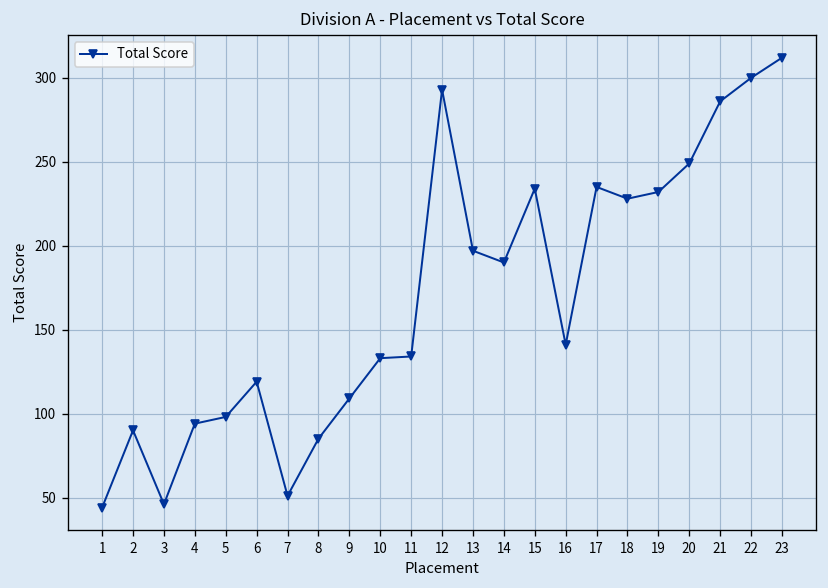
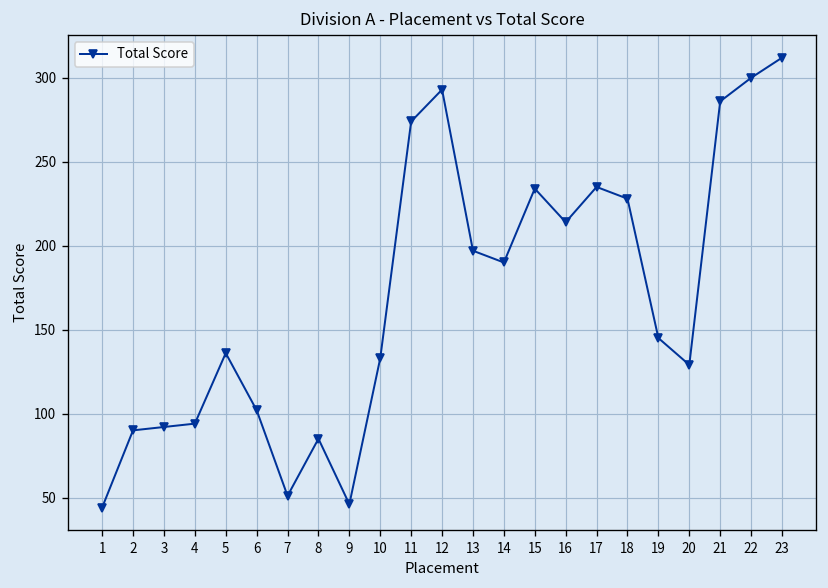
3: 46 -> 92
5: 98 -> 136
6: 119 -> 102
9: 109 -> 46
11: 134 -> 274
16: 141 -> 214
19: 232 -> 145
20: 249 -> 129
